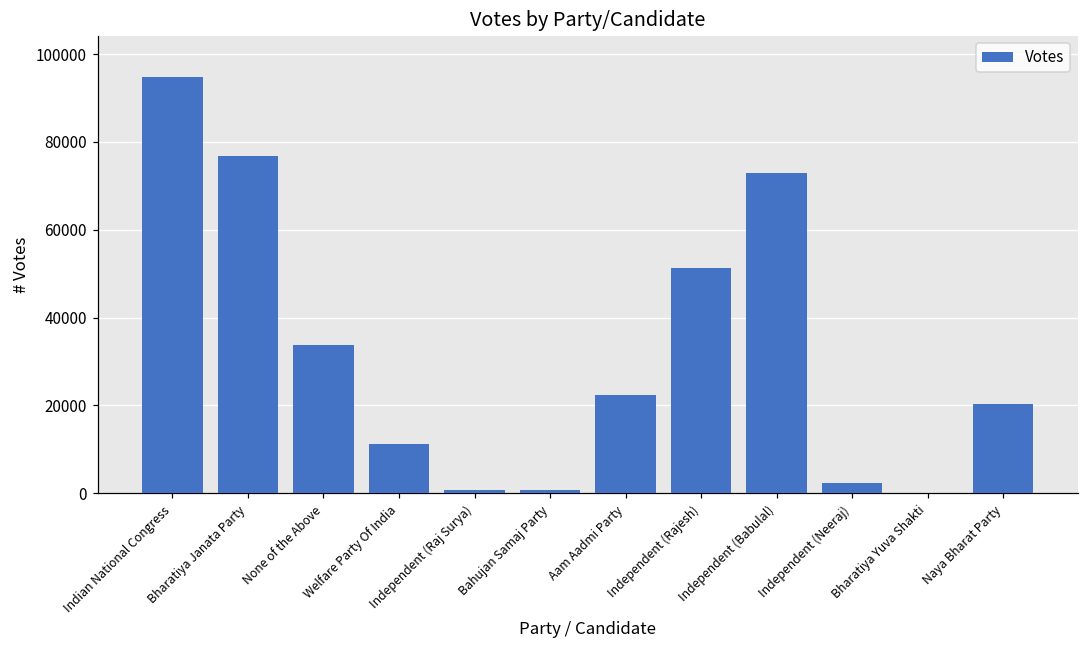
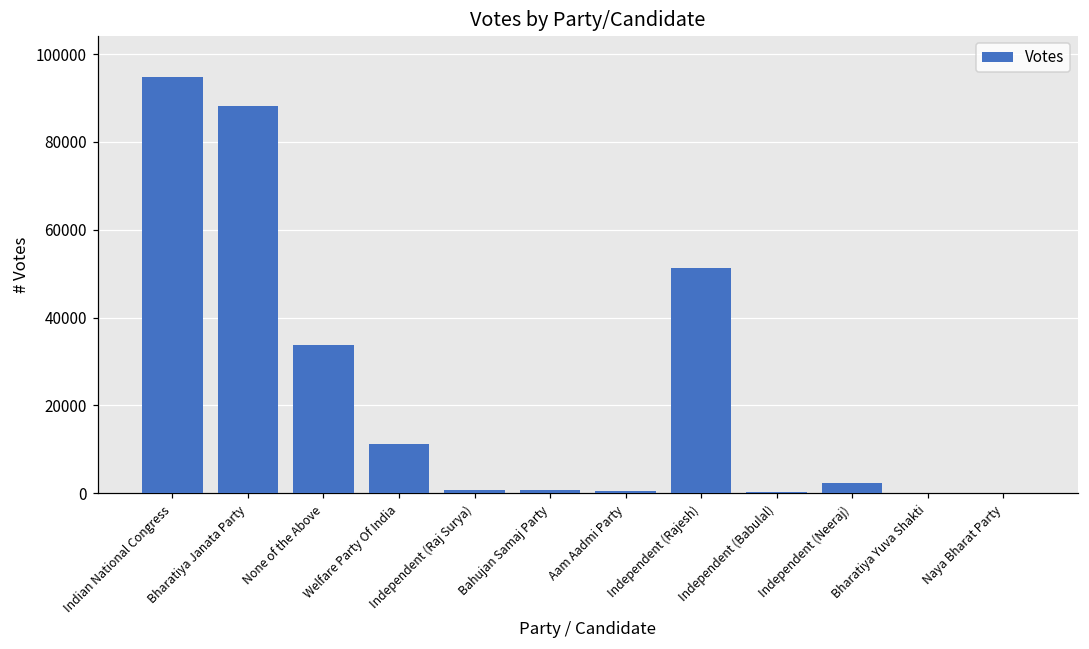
Bharatiya Janata Party: 77000 -> 88000
Aam Aadmi Party: 22000 -> 1000
Independent (Babulal): 73000 -> 0
Naya Bharat Party: 20000 -> 0
